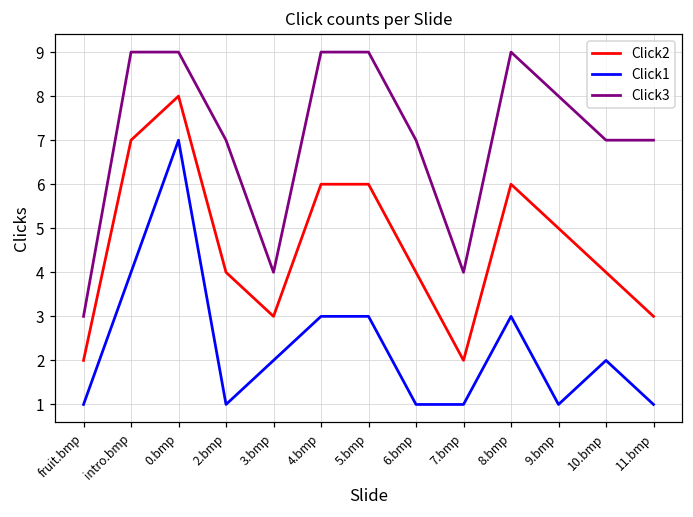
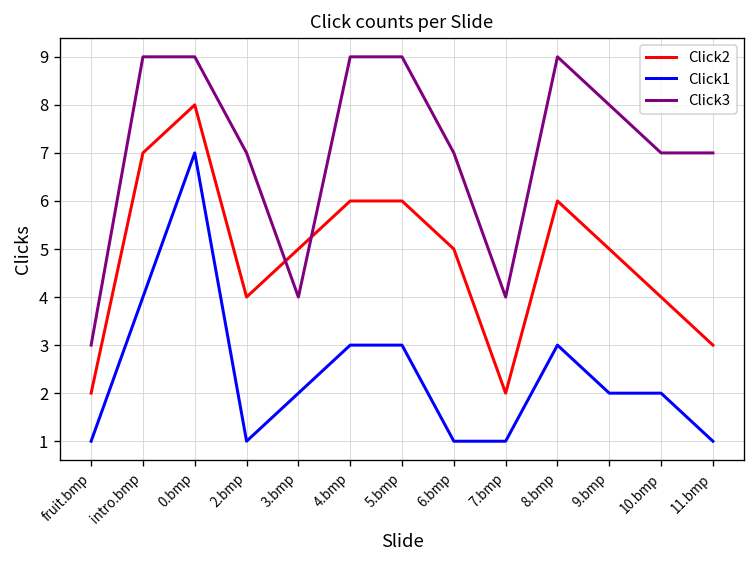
Click2, 3.bmp: 3 -> 5
Click2, 6.bmp: 4 -> 5
Click1, 9.bmp: 1 -> 2
